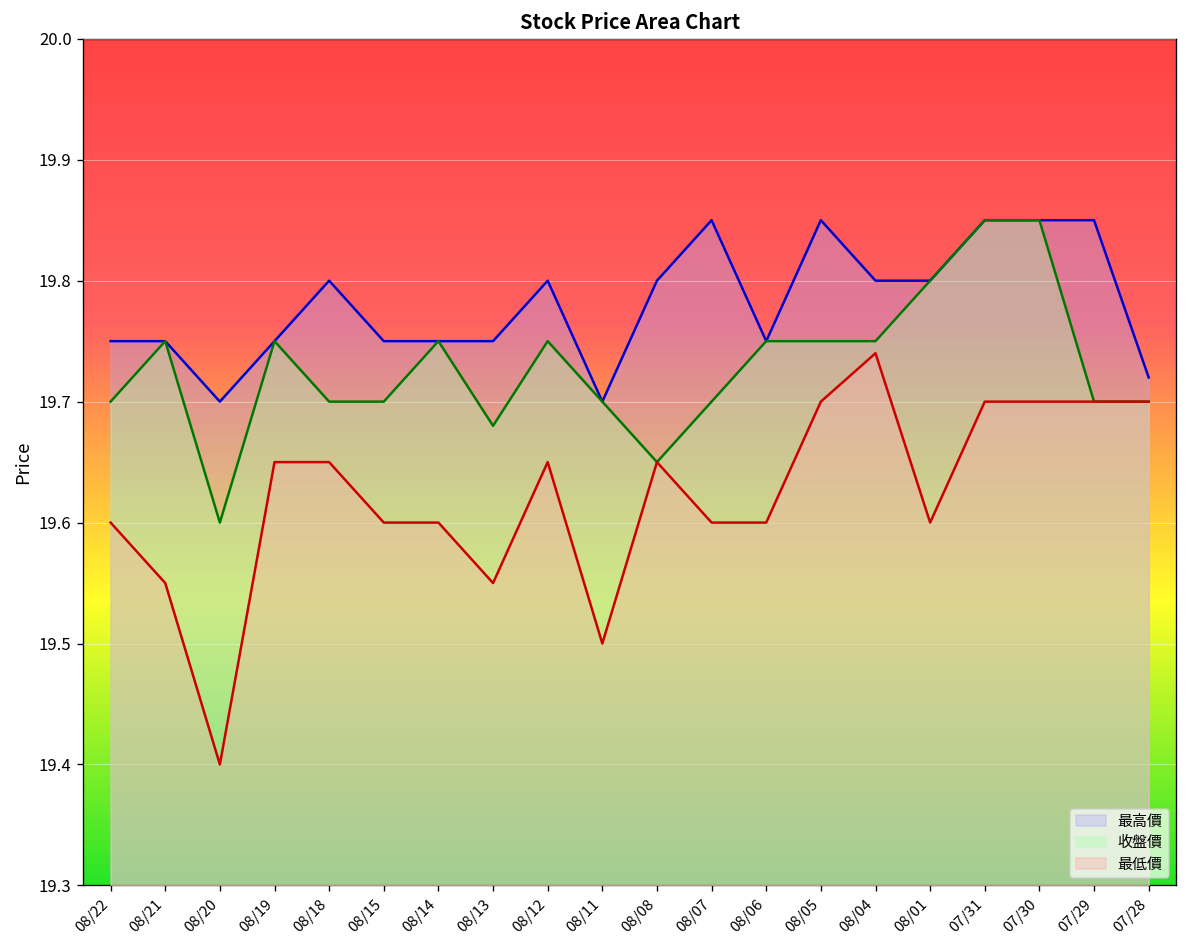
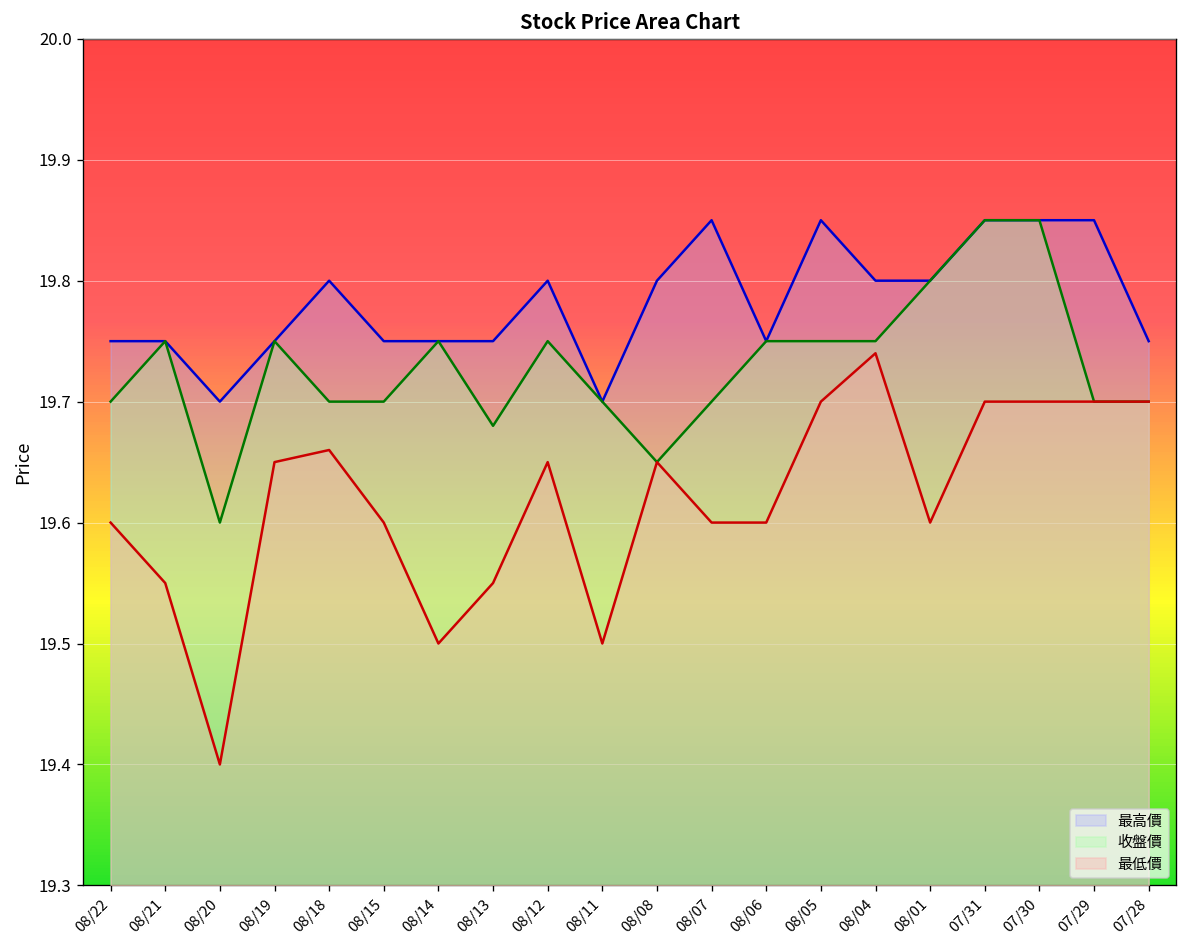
最低價, 08/18: 19.65 -> 19.66
最低價, 08/14: 19.6 -> 19.5
最高價, 07/28: 19.72 -> 19.75
